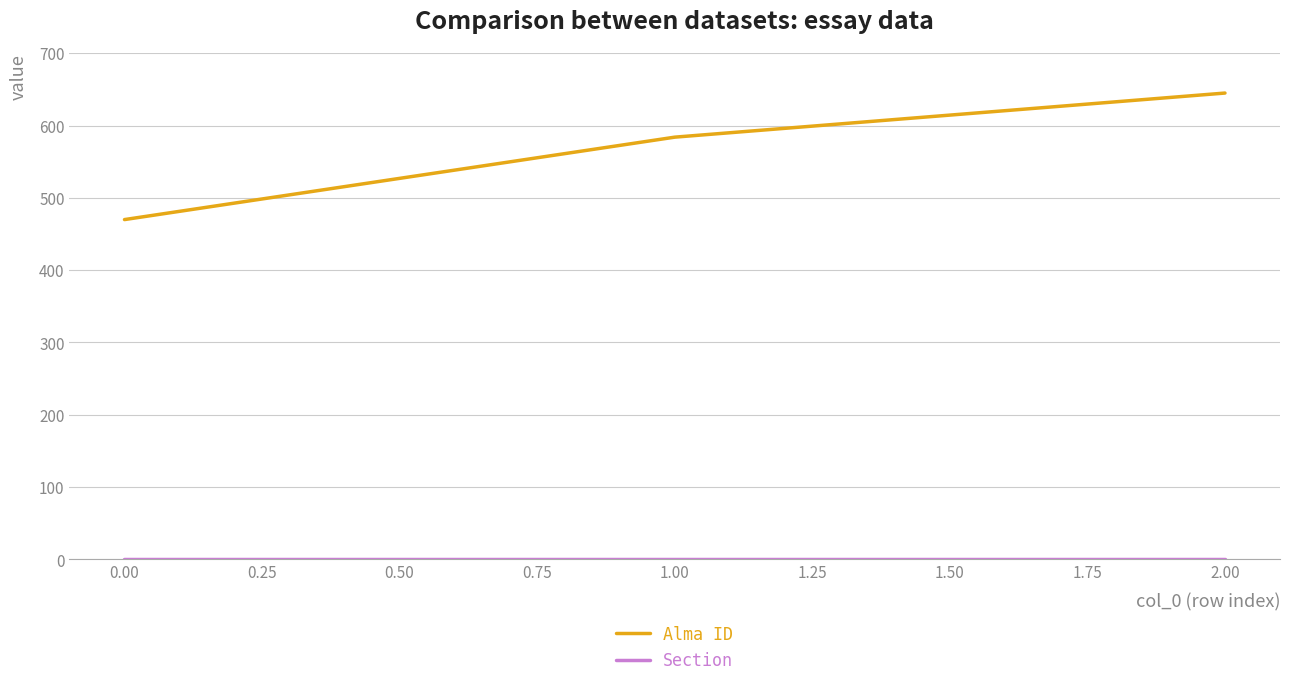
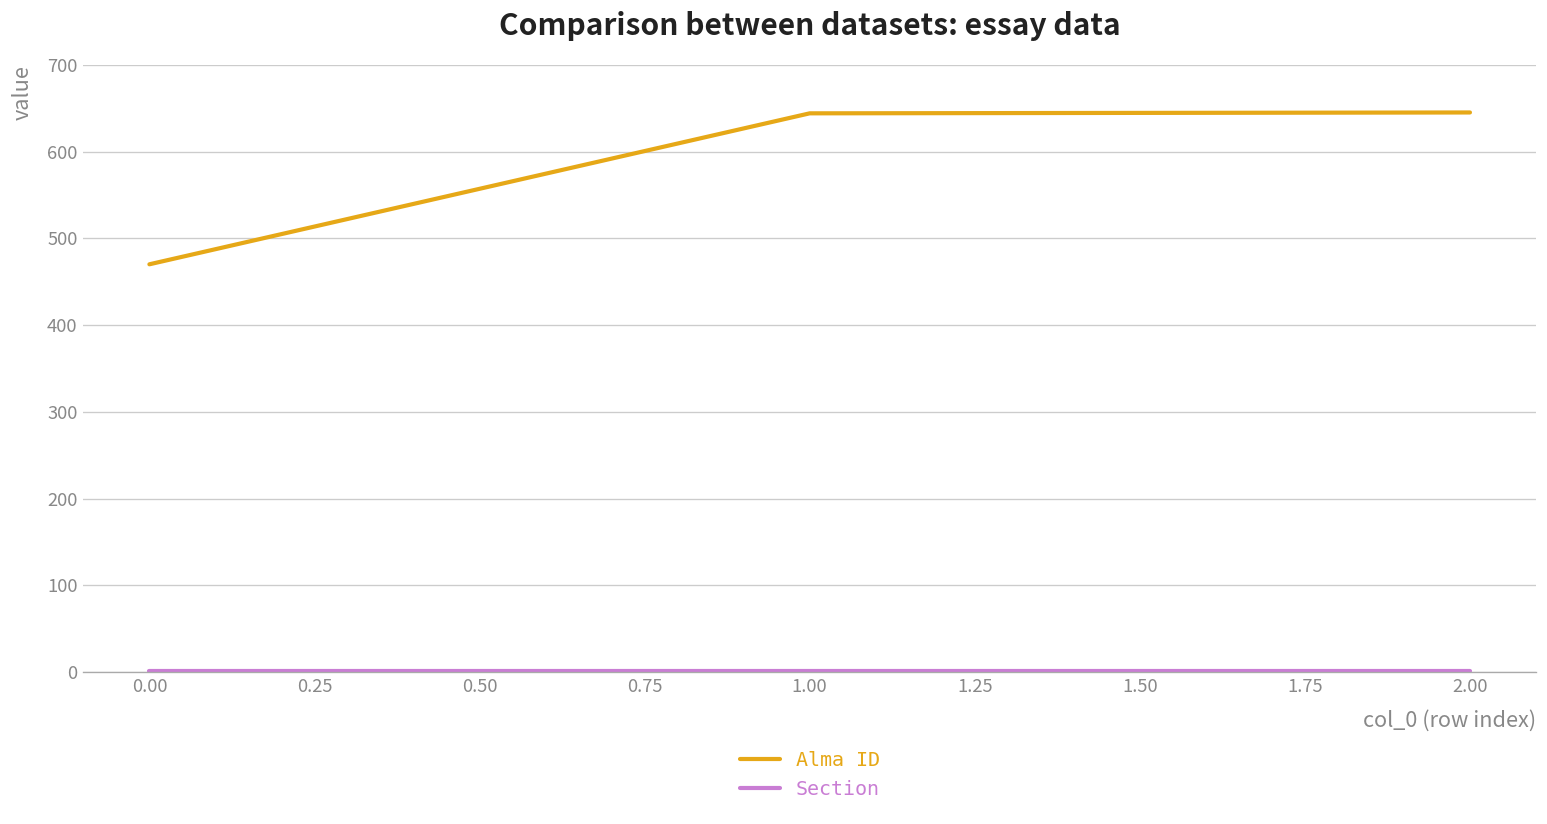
Alma ID, 1.00: 580 -> 640
